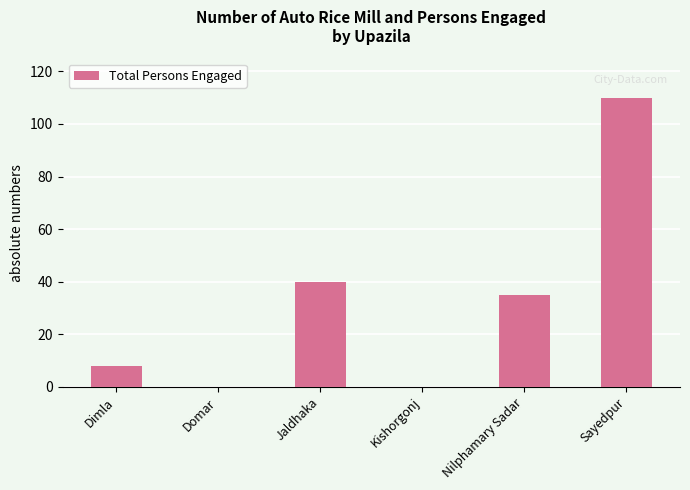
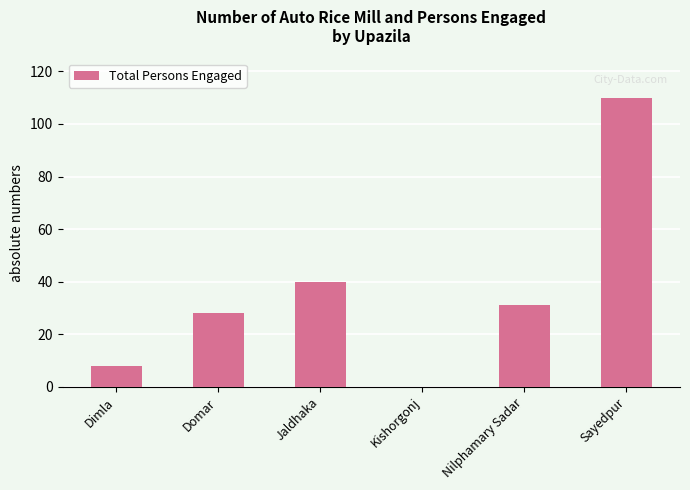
Domar: 0 -> 28
Nilphamary Sadar: 35 -> 31
